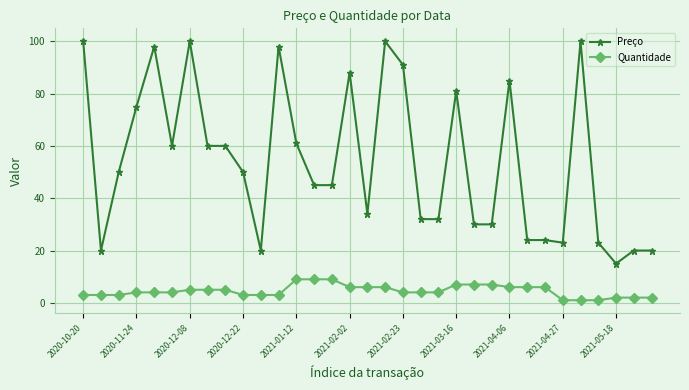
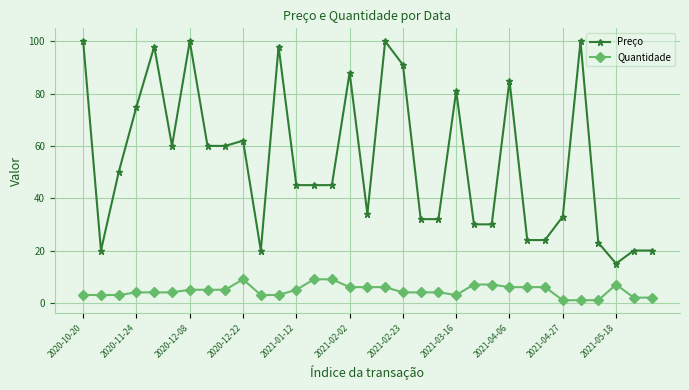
Preço, 2020-12-22: 50 -> 62
Quantidade, 2020-12-22: 3 -> 9
Preço, 2021-01-12: 61 -> 45
Quantidade, 2021-01-12: 9 -> 5
Quantidade, 2021-03-16: 7 -> 3
Preço, 2021-04-27: 23 -> 33
Quantidade, 2021-05-18: 2 -> 7
